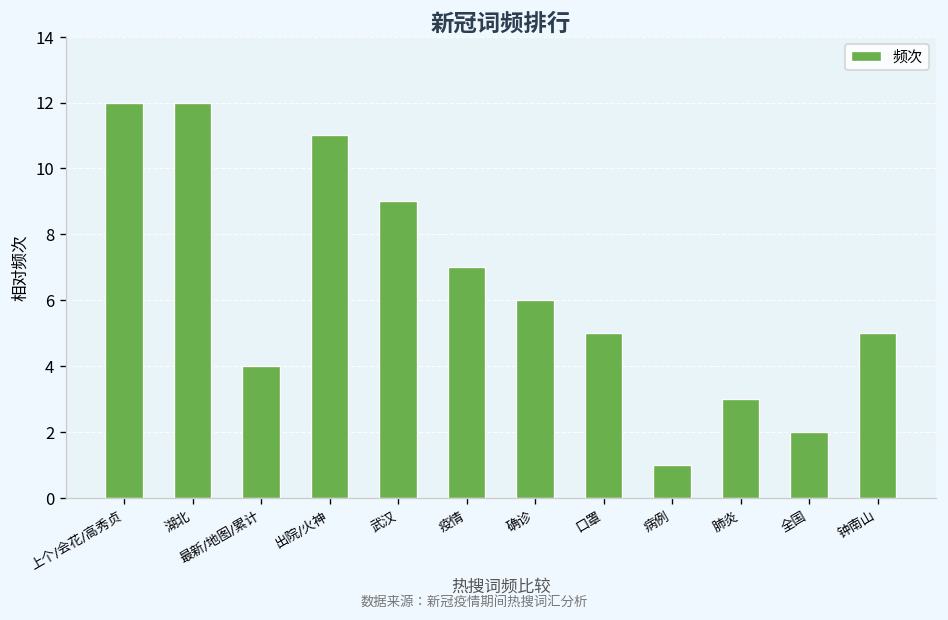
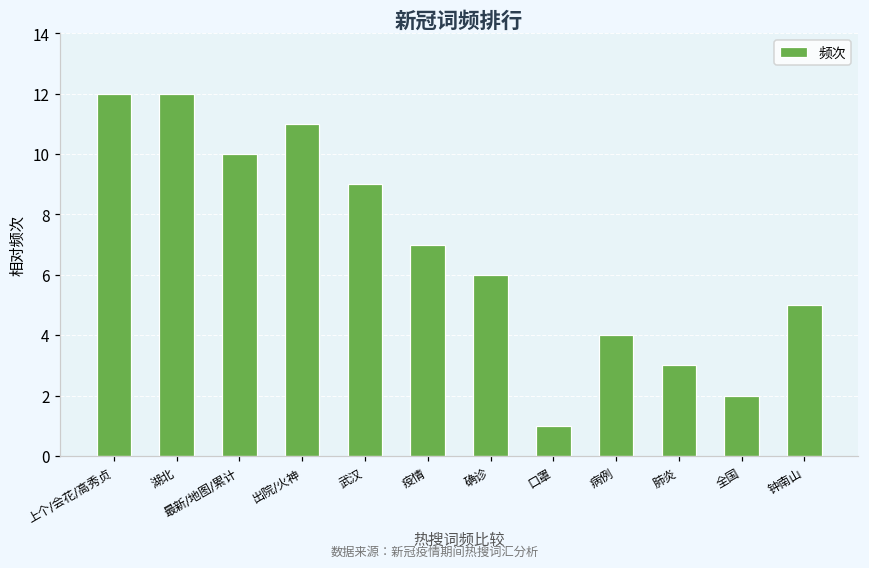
最新/地图/累计: 4 -> 10
口罩: 5 -> 1
病例: 1 -> 4
